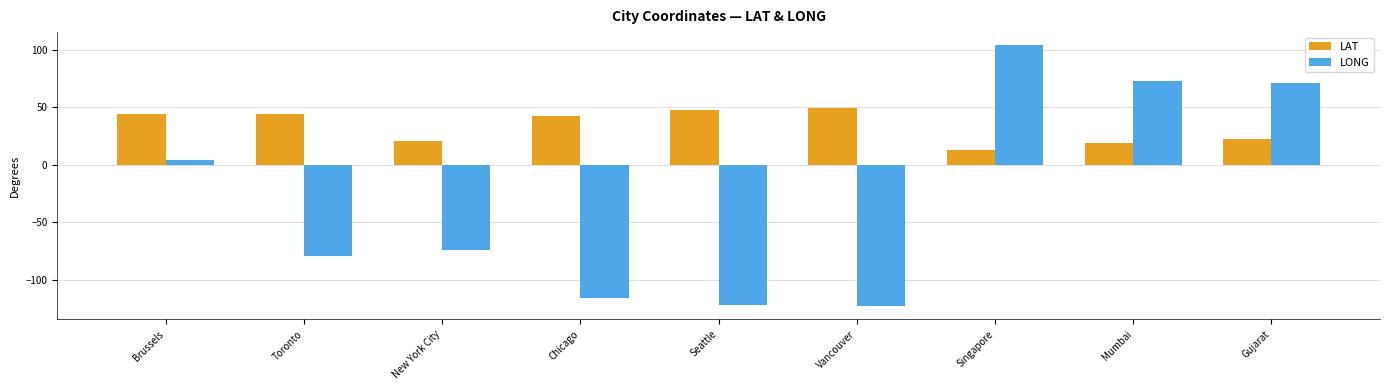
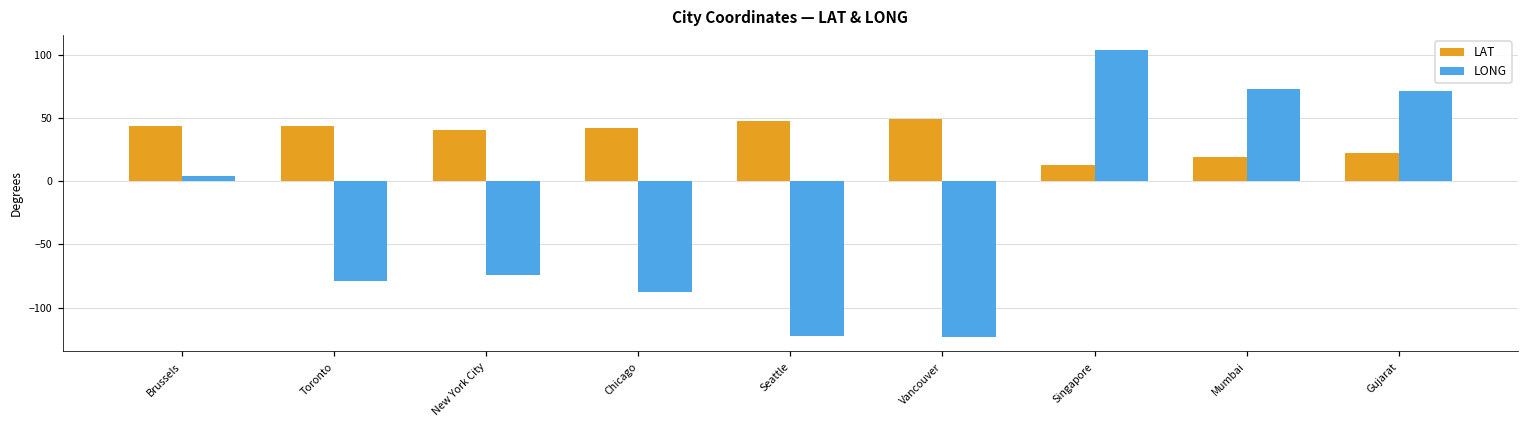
LAT, New York City: 21 -> 41
LONG, Chicago: -116 -> -88
